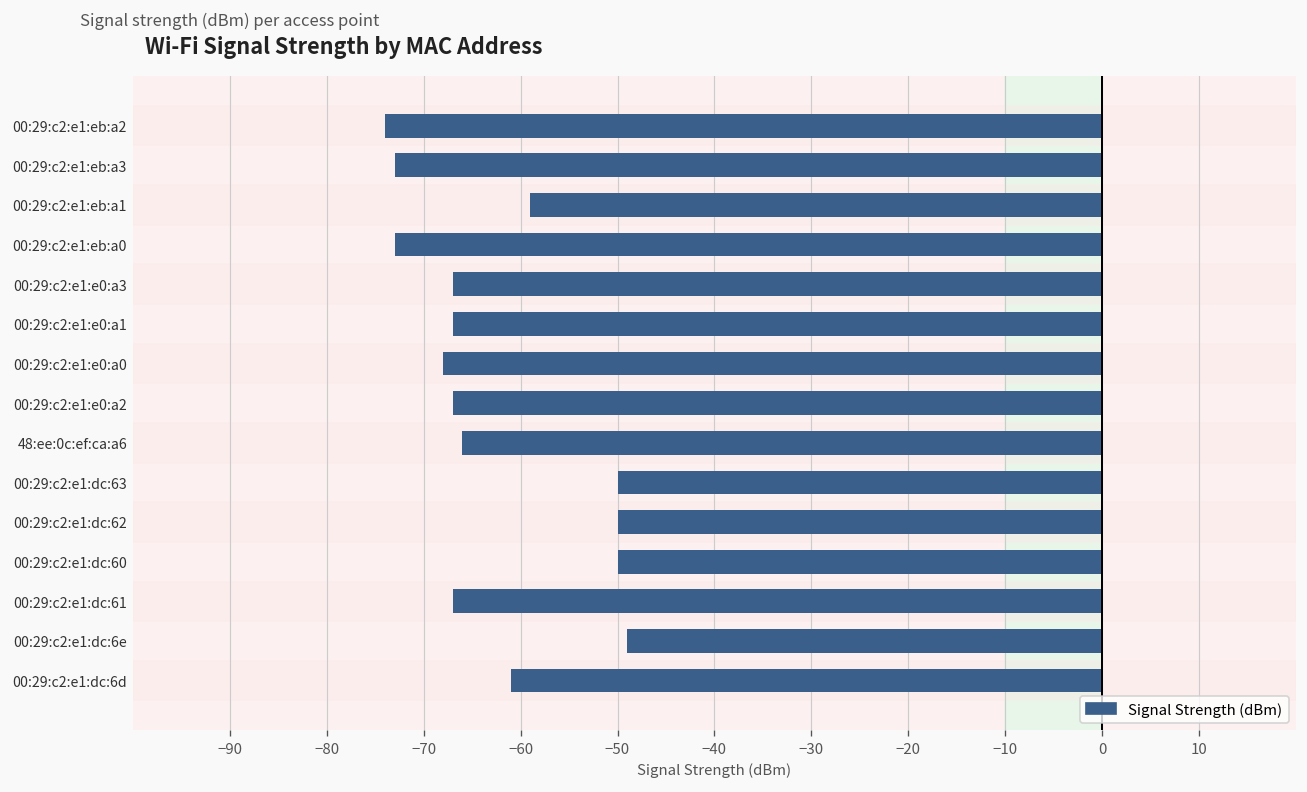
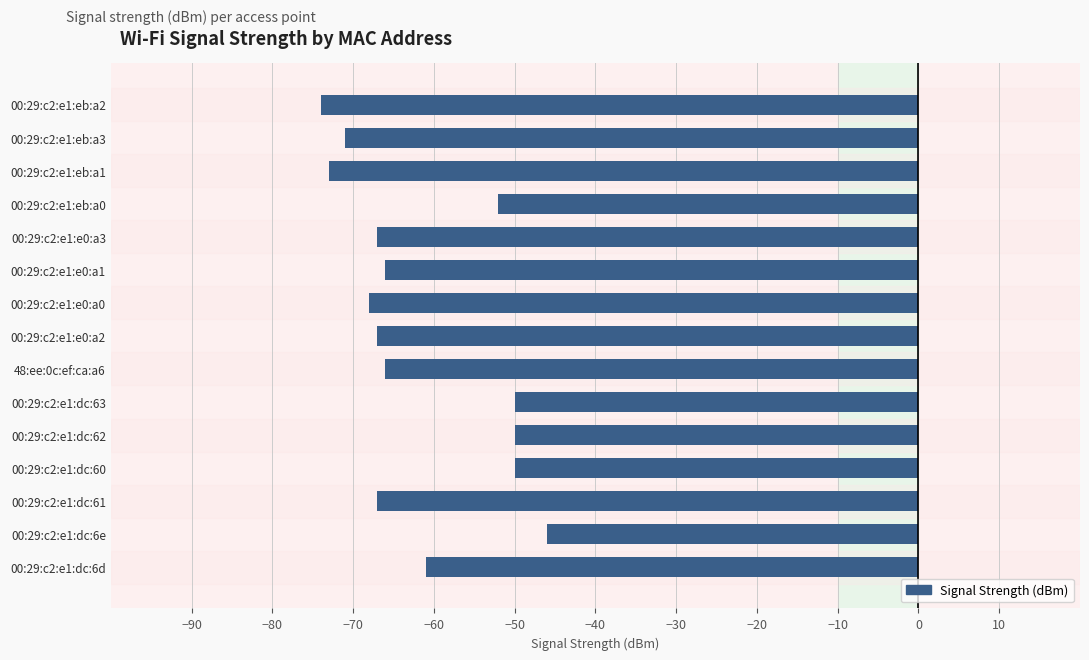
00:29:c2:e1:eb:a3: -73 -> -71
00:29:c2:e1:eb:a1: -59 -> -73
00:29:c2:e1:eb:a0: -73 -> -52
00:29:c2:e1:e0:a1: -67 -> -66
00:29:c2:e1:dc:6e: -49 -> -46
